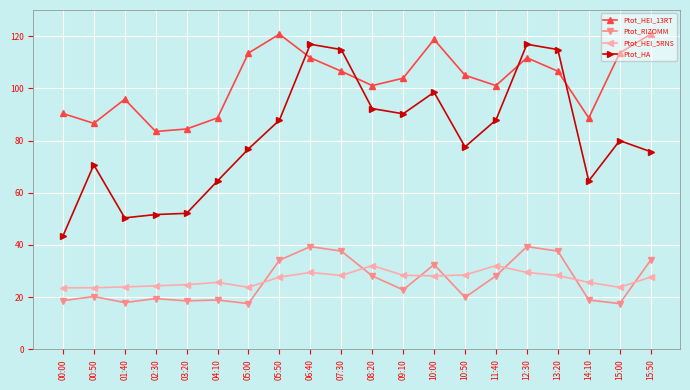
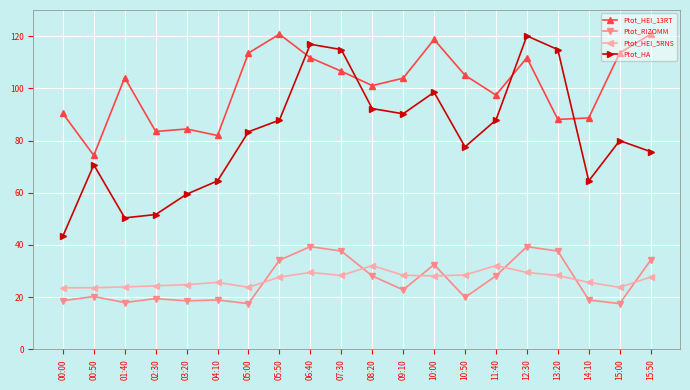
Ptot_HEI_13RT, 00:50: 87 -> 74
Ptot_HEI_13RT, 01:40: 96 -> 104
Ptot_HA, 03:20: 52 -> 59
Ptot_HEI_13RT, 04:10: 89 -> 82
Ptot_HA, 05:00: 77 -> 83
Ptot_HEI_13RT, 11:40: 101 -> 97
Ptot_HA, 12:30: 117 -> 120
Ptot_HEI_13RT, 13:20: 107 -> 88
